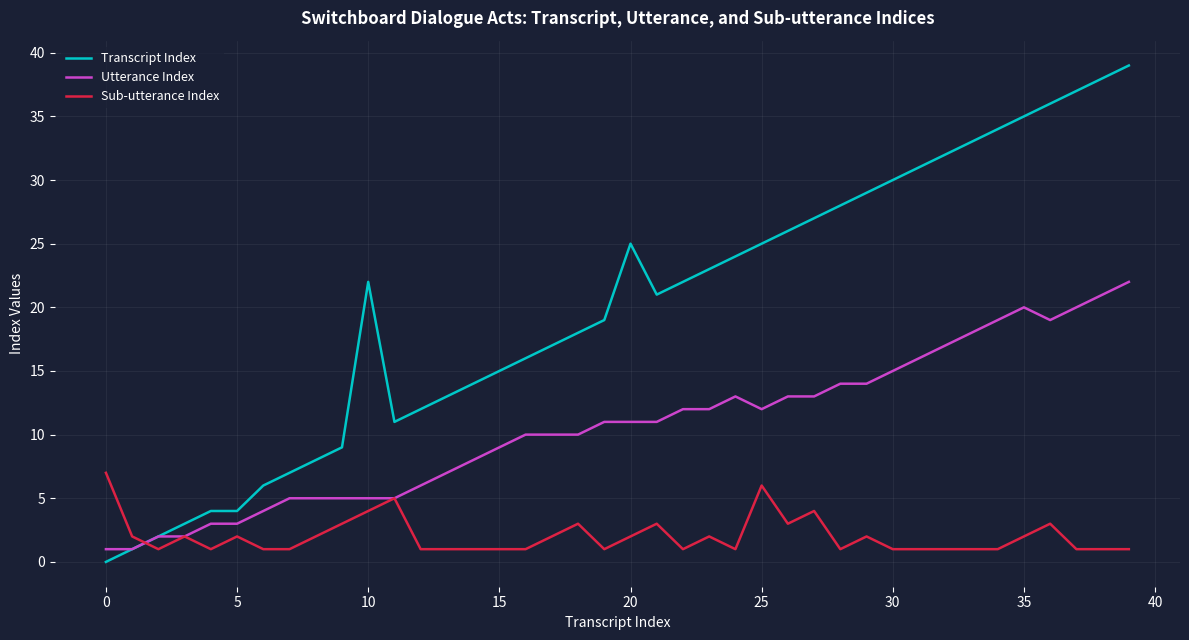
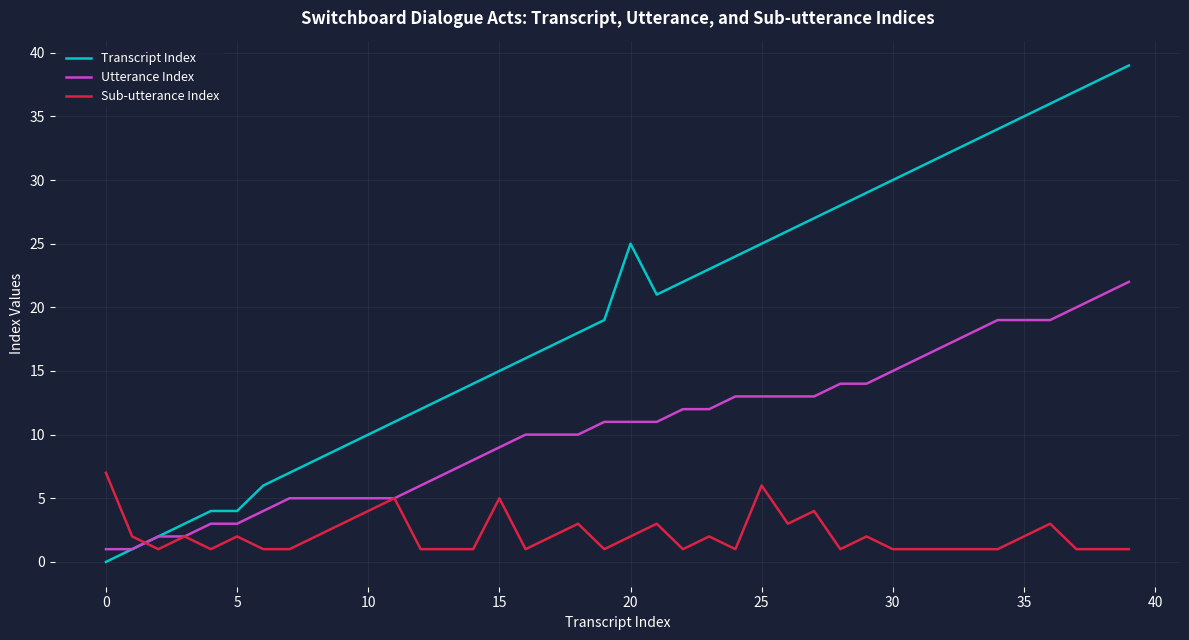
Transcript Index, 10: 22 -> 10
Sub-utterance Index, 15: 1 -> 5
Utterance Index, 25: 12 -> 13
Utterance Index, 35: 20 -> 19
